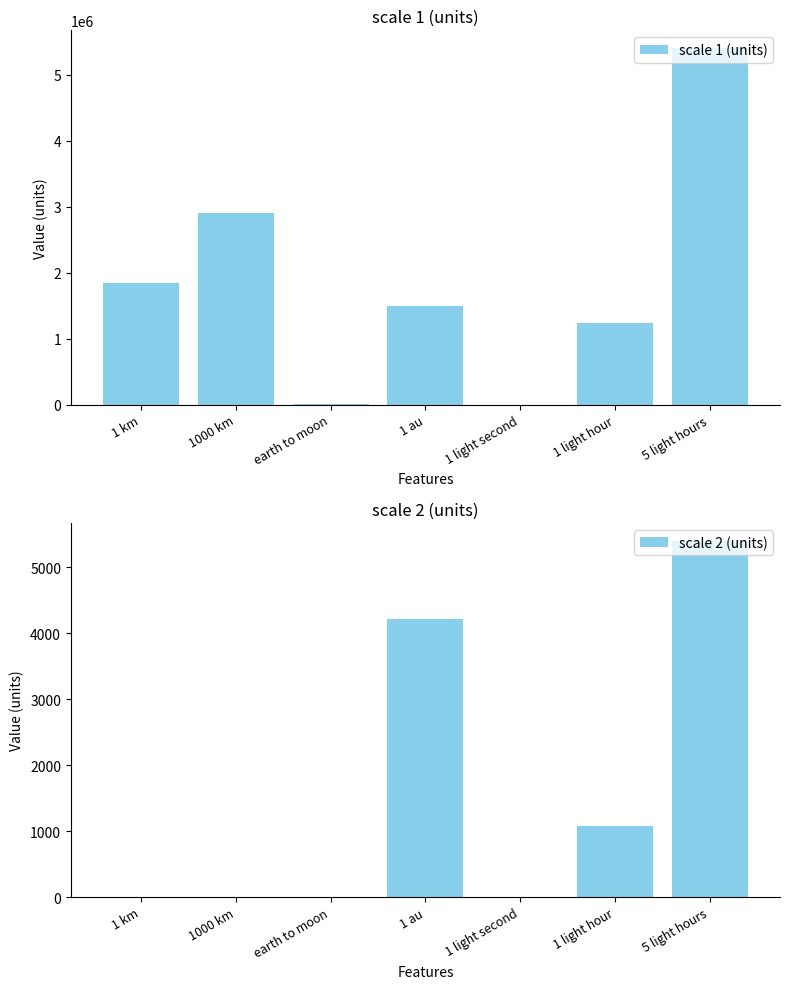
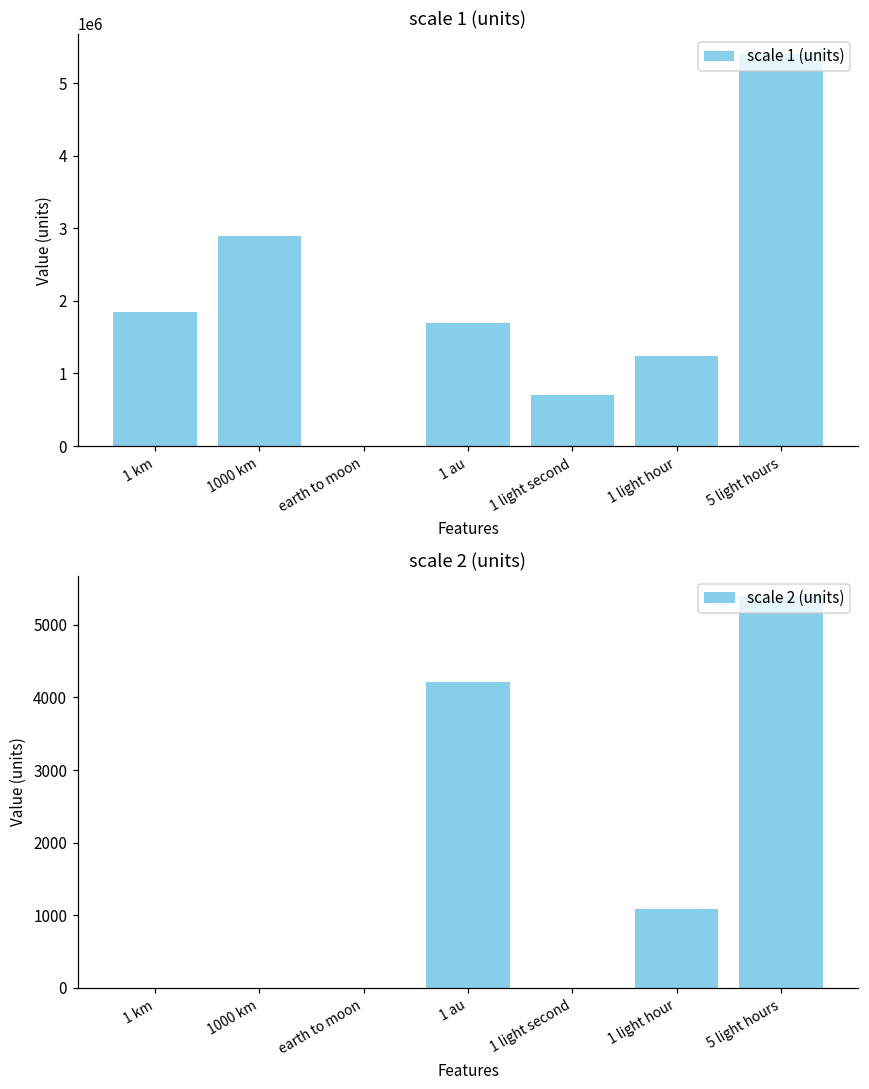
scale 1 (units), 1 au: 1500000 -> 1700000
scale 1 (units), 1 light second: 0 -> 700000
